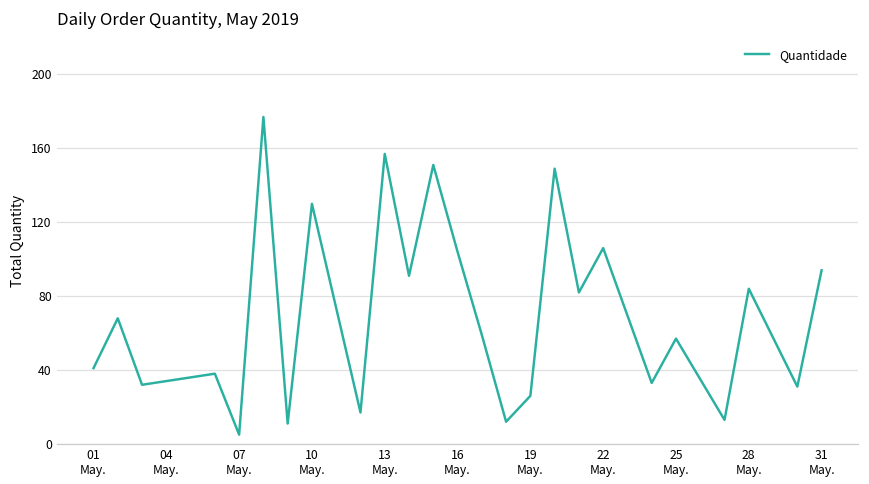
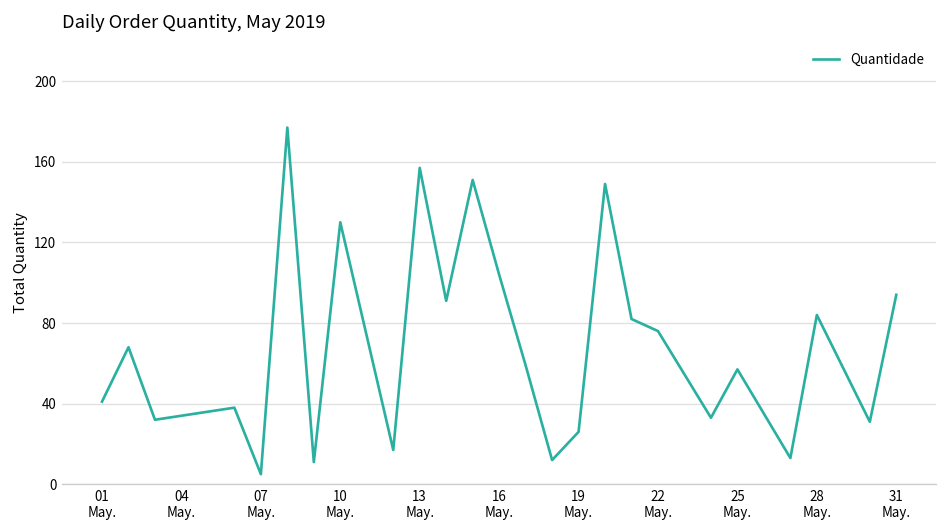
22 May.: 106 -> 76
